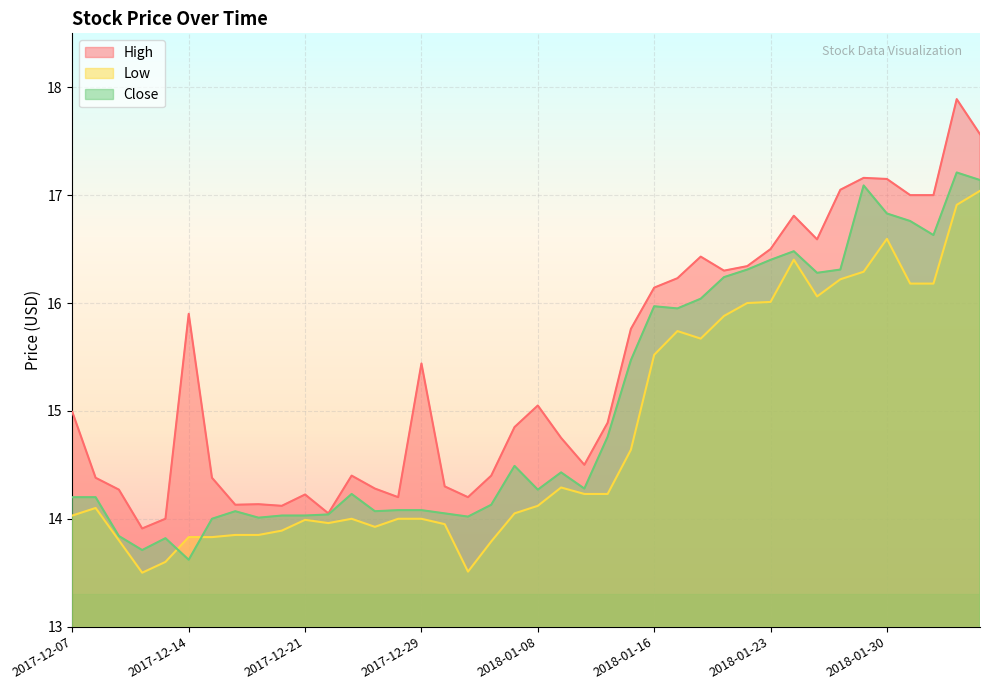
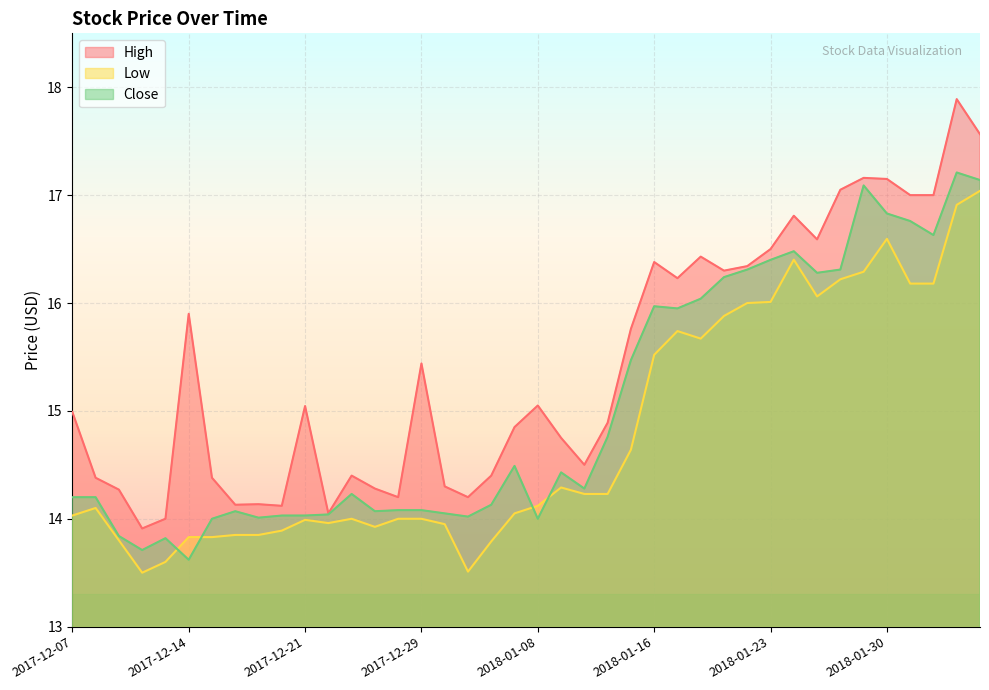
High, 2017-12-21: 14.23 -> 15.05
Close, 2018-01-08: 14.27 -> 14.00
High, 2018-01-16: 16.14 -> 16.38
